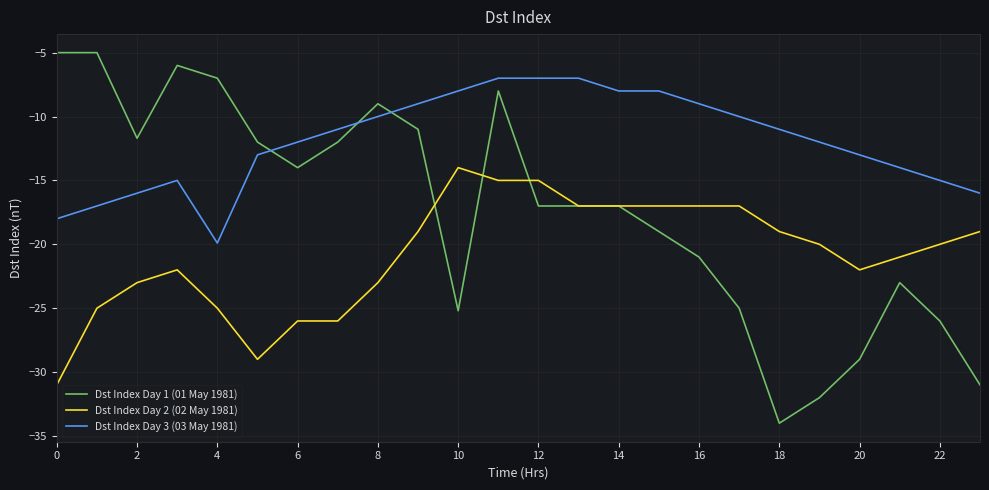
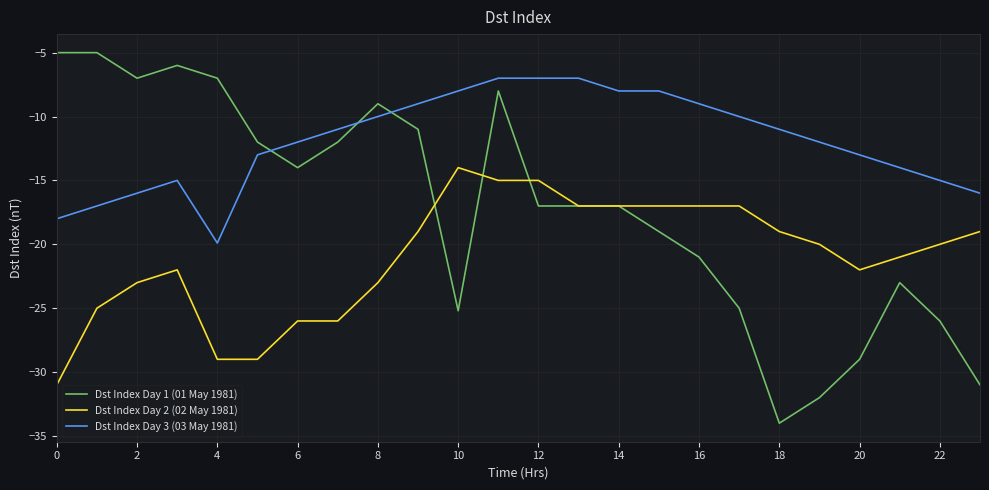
Dst Index Day 1 (01 May 1981), 2: -11.7 -> -7.0
Dst Index Day 2 (02 May 1981), 4: -25 -> -29
